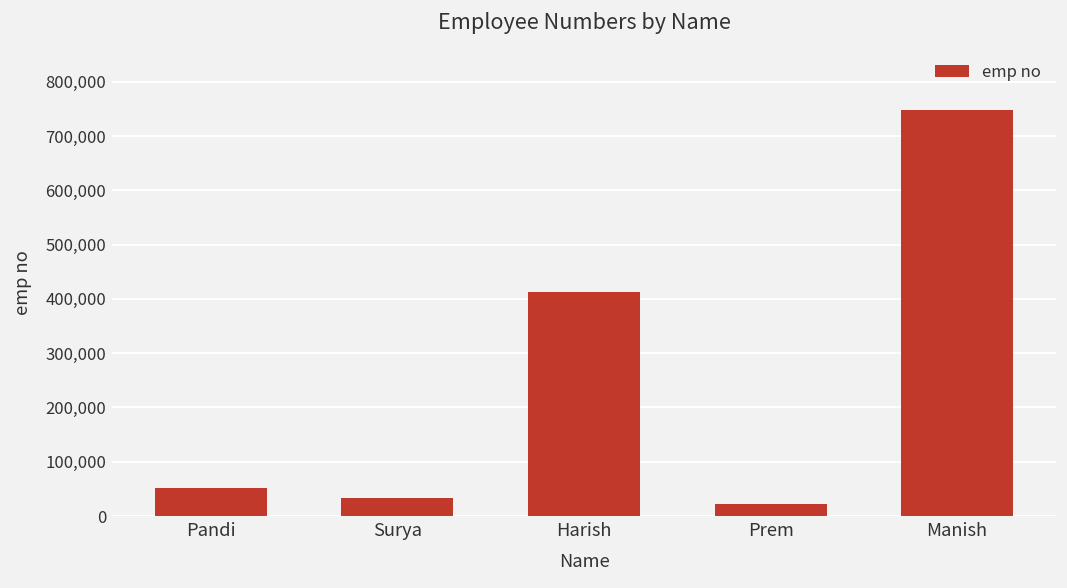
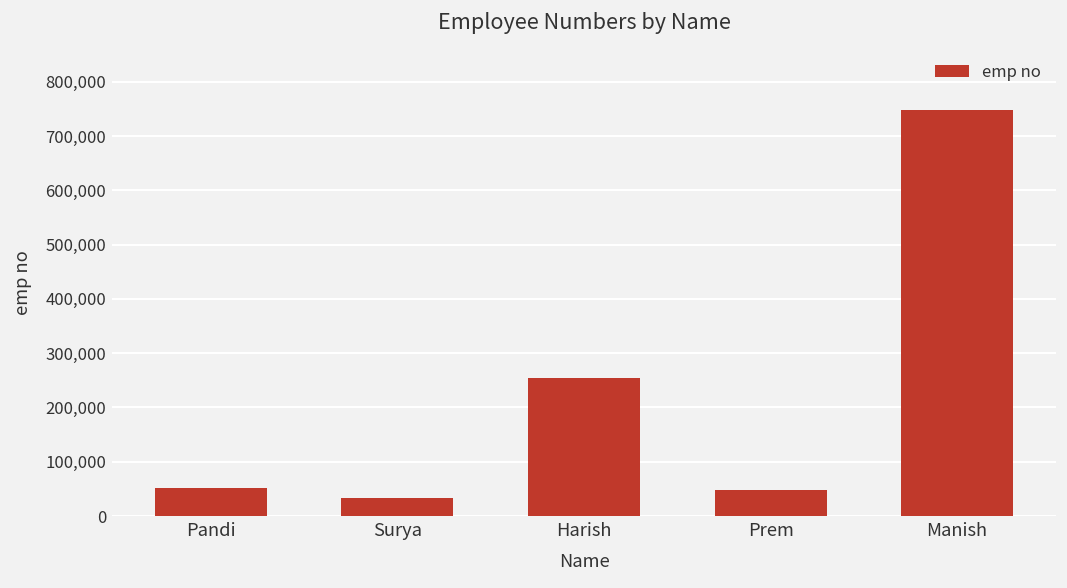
Harish: 410,000 -> 250,000
Prem: 20,000 -> 50,000
